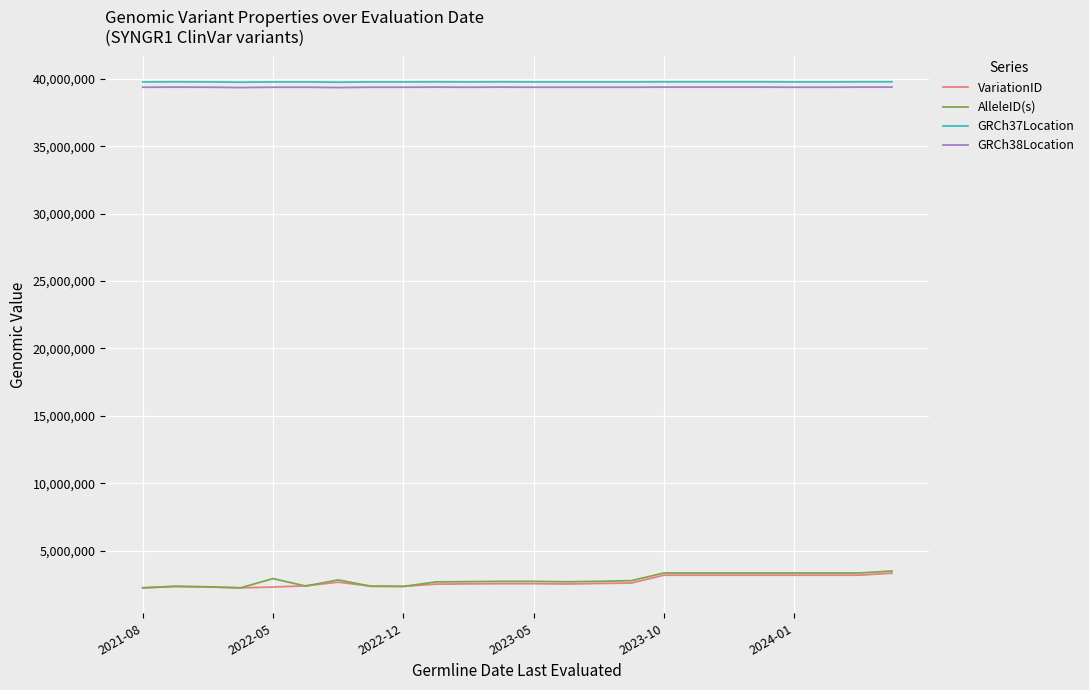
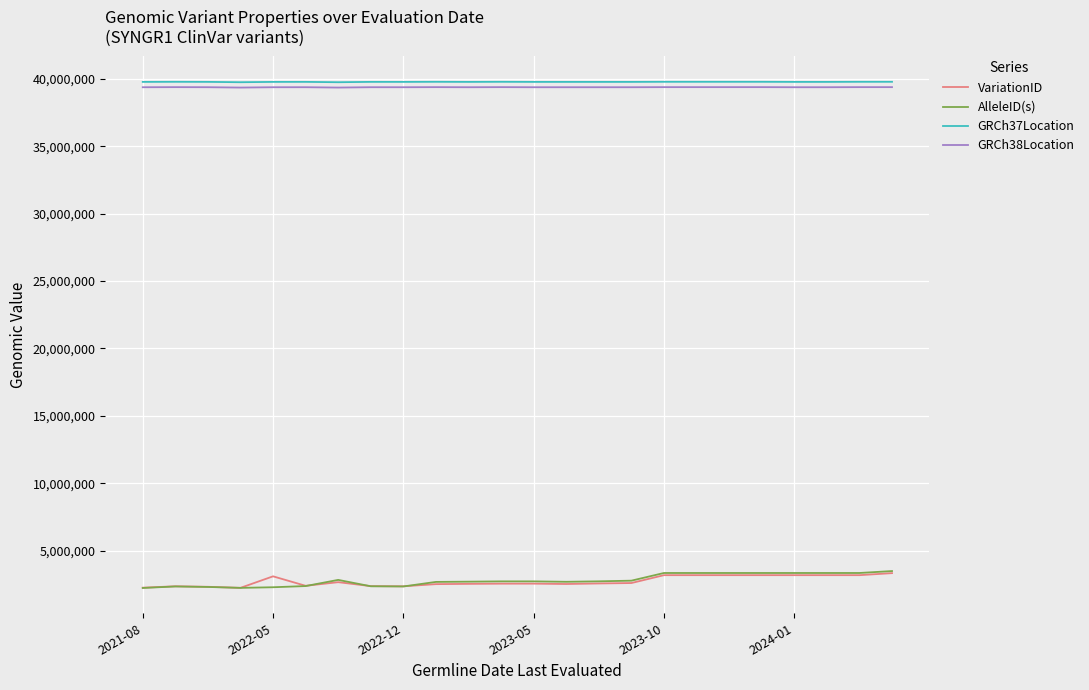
VariationID, 2022-05: 2,300,000 -> 3,100,000
AlleleID(s), 2022-05: 2,900,000 -> 2,300,000
